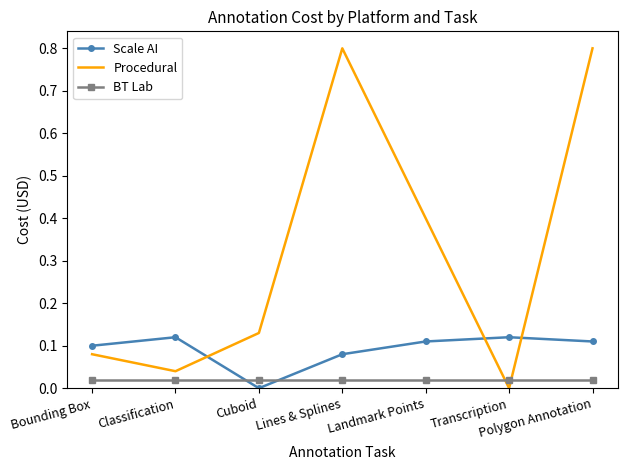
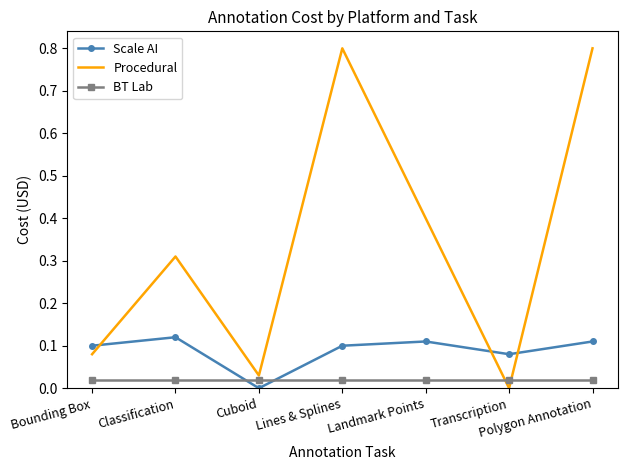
Procedural, Classification: 0.04 -> 0.31
Procedural, Cuboid: 0.13 -> 0.03
Scale AI, Lines & Splines: 0.08 -> 0.10
Scale AI, Transcription: 0.12 -> 0.08
